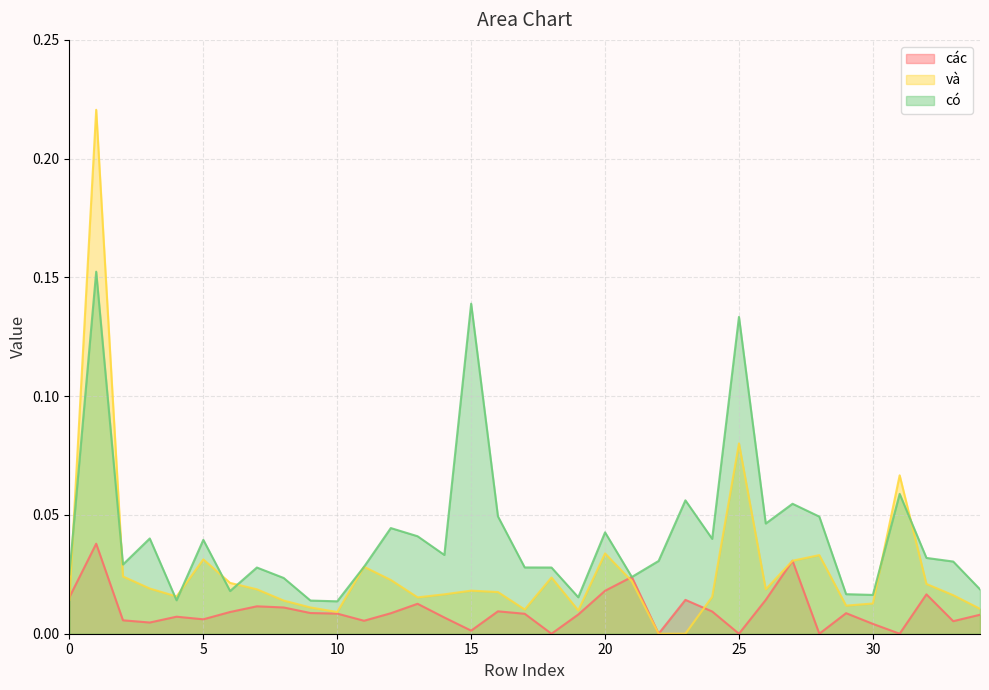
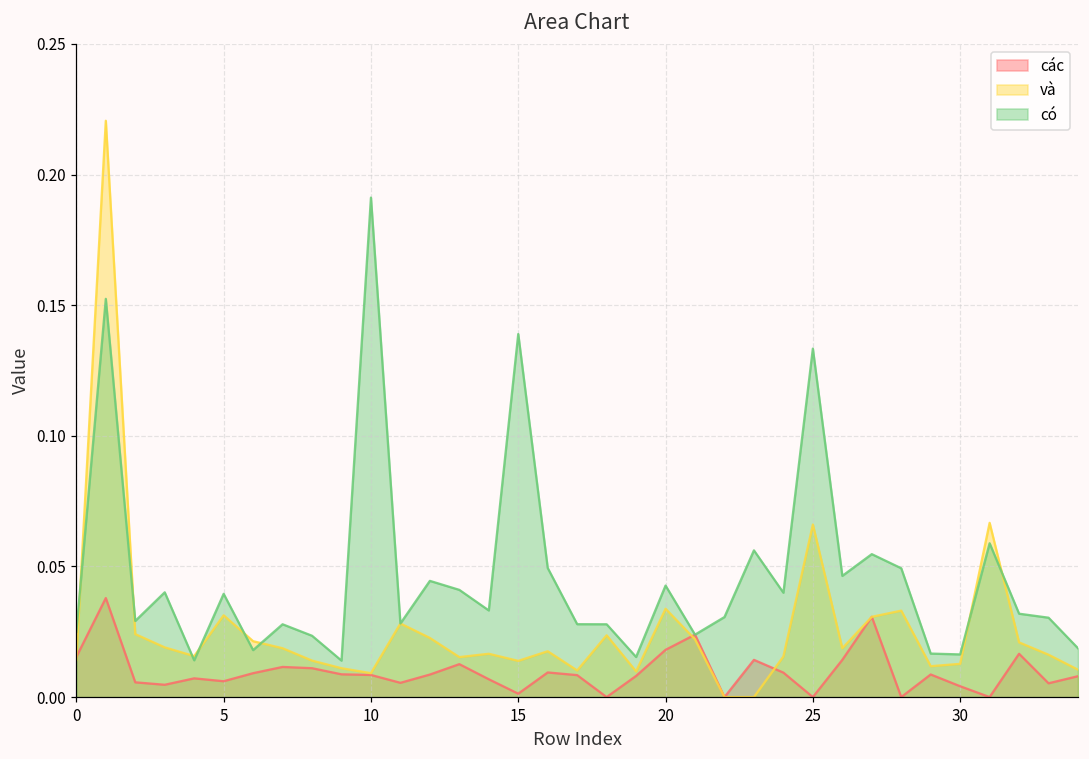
có, 10: 0.014 -> 0.191
và, 15: 0.018 -> 0.014
và, 25: 0.080 -> 0.066
